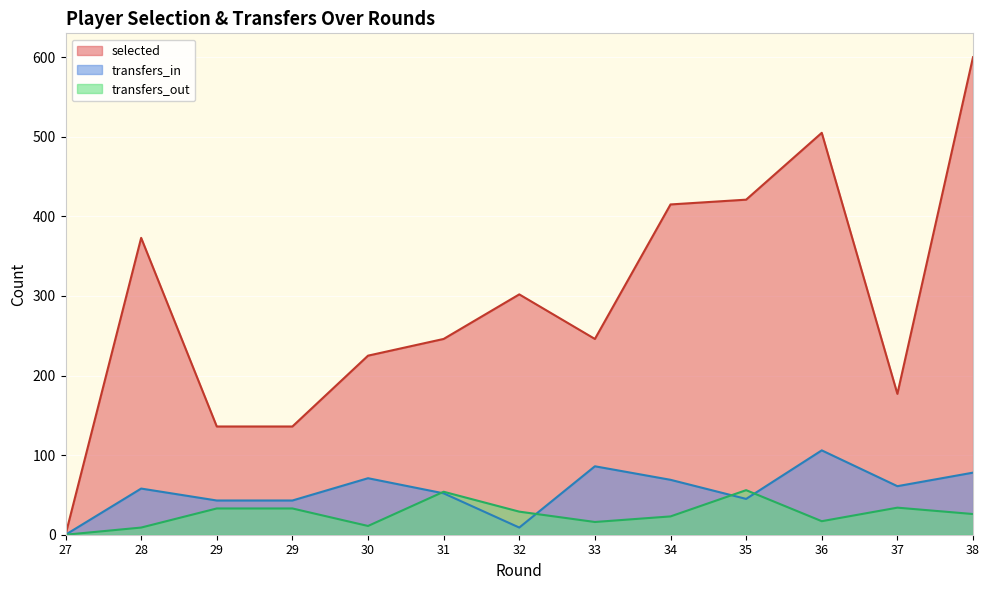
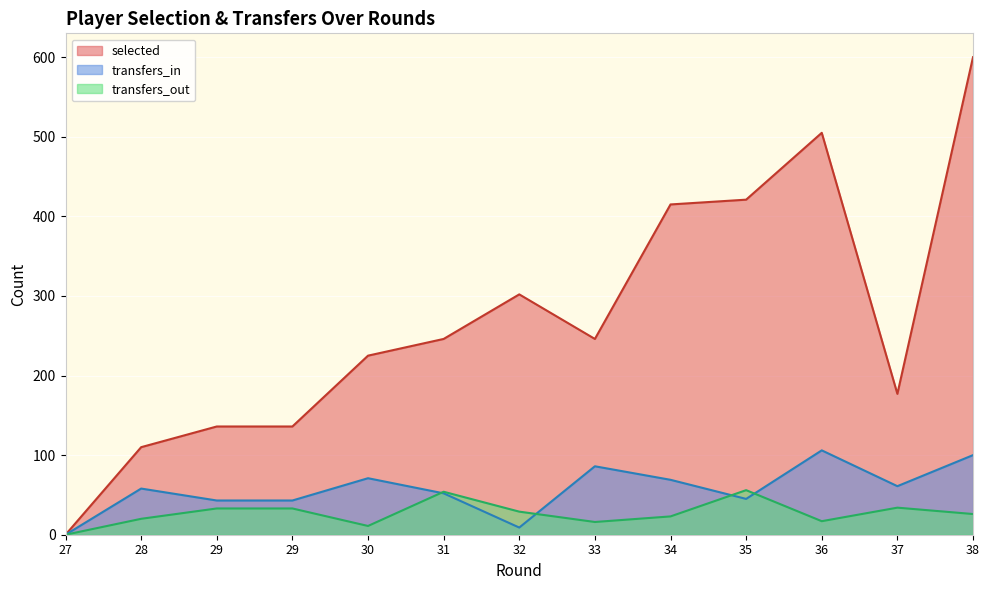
selected, 28: 370 -> 110
transfers_out, 28: 10 -> 20
transfers_in, 38: 80 -> 100
